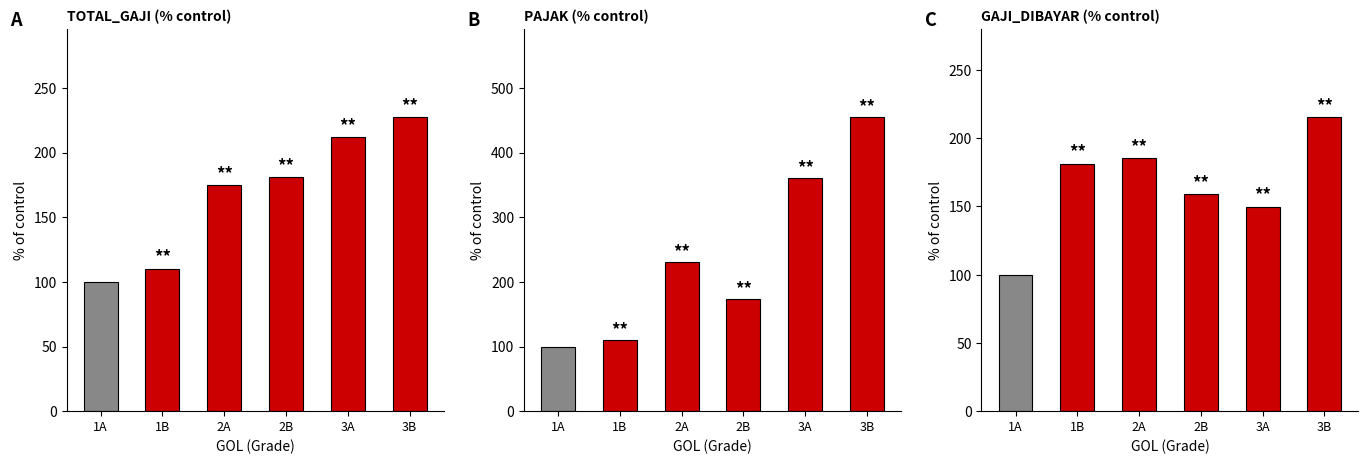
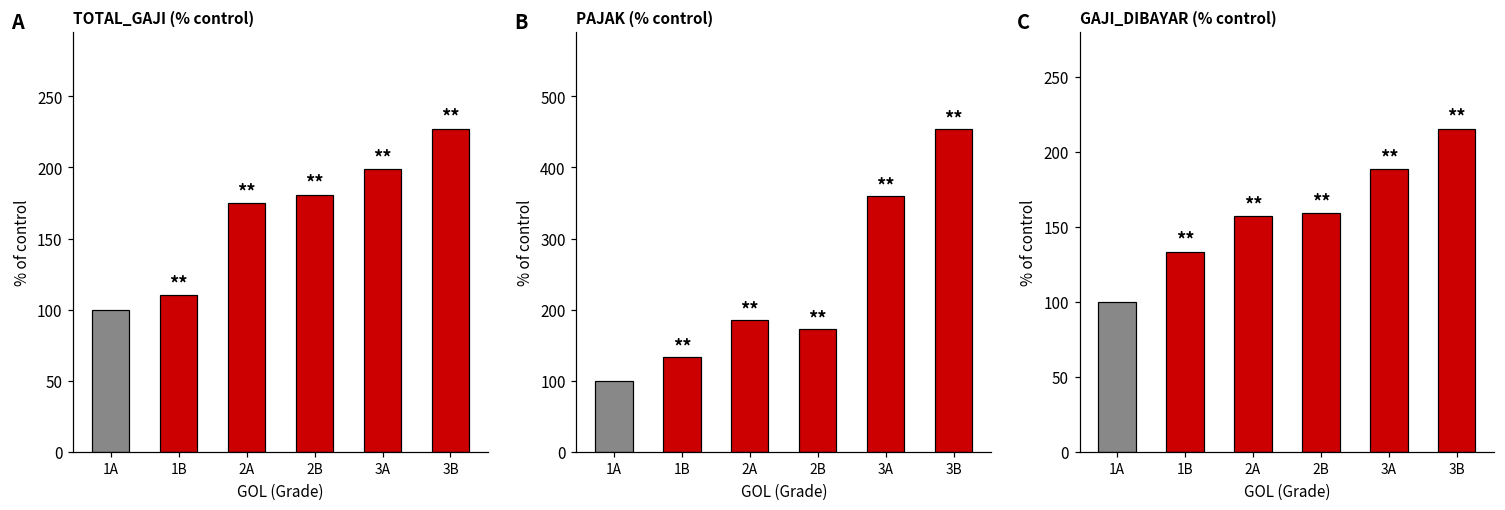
TOTAL_GAJI (% control), 3A: 212 -> 199
PAJAK (% control), 1B: 110 -> 130
PAJAK (% control), 2A: 230 -> 190
GAJI_DIBAYAR (% control), 1B: 181 -> 133
GAJI_DIBAYAR (% control), 2A: 185 -> 157
GAJI_DIBAYAR (% control), 3A: 150 -> 188
